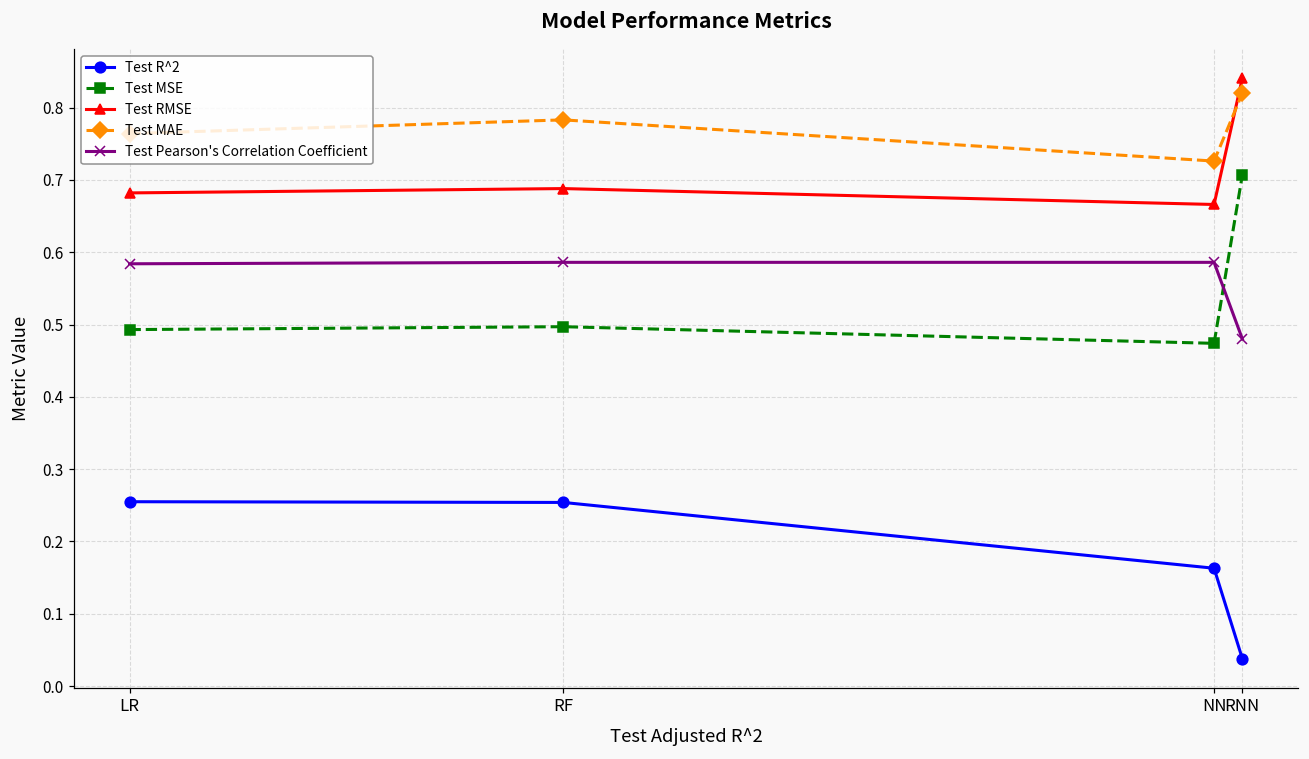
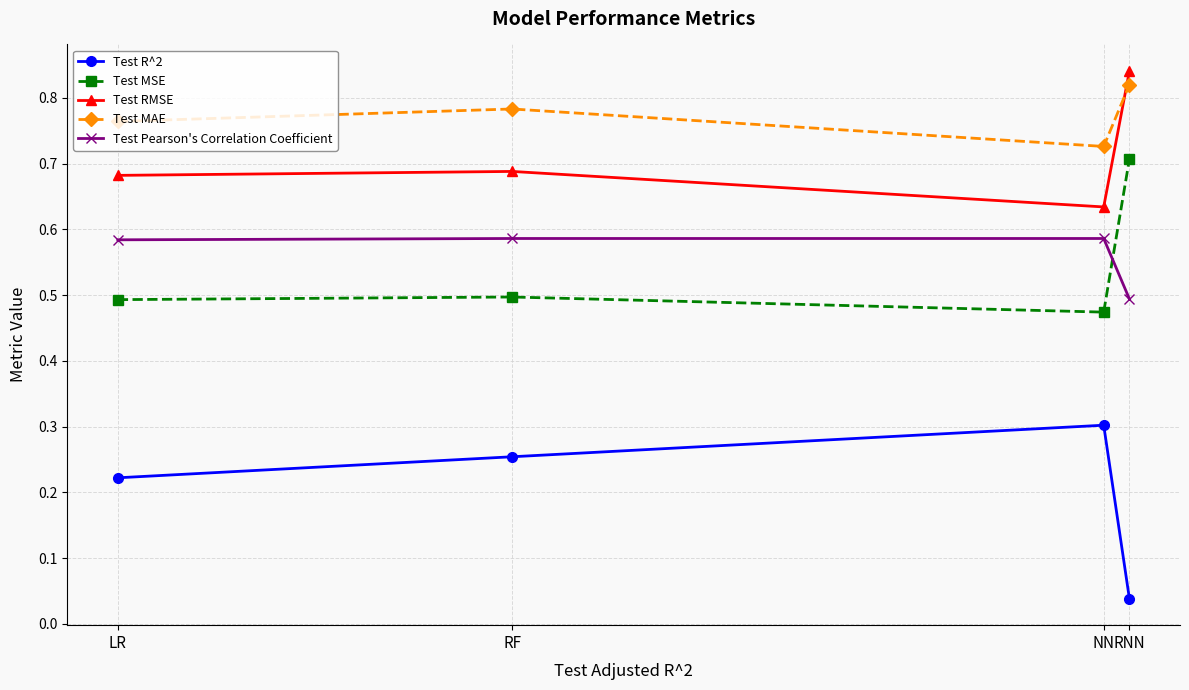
Test R^2, LR: 0.26 -> 0.22
Test R^2, NN: 0.16 -> 0.30
Test RMSE, NN: 0.67 -> 0.63
Test Pearson's Correlation Coefficient, RNN: 0.48 -> 0.49
